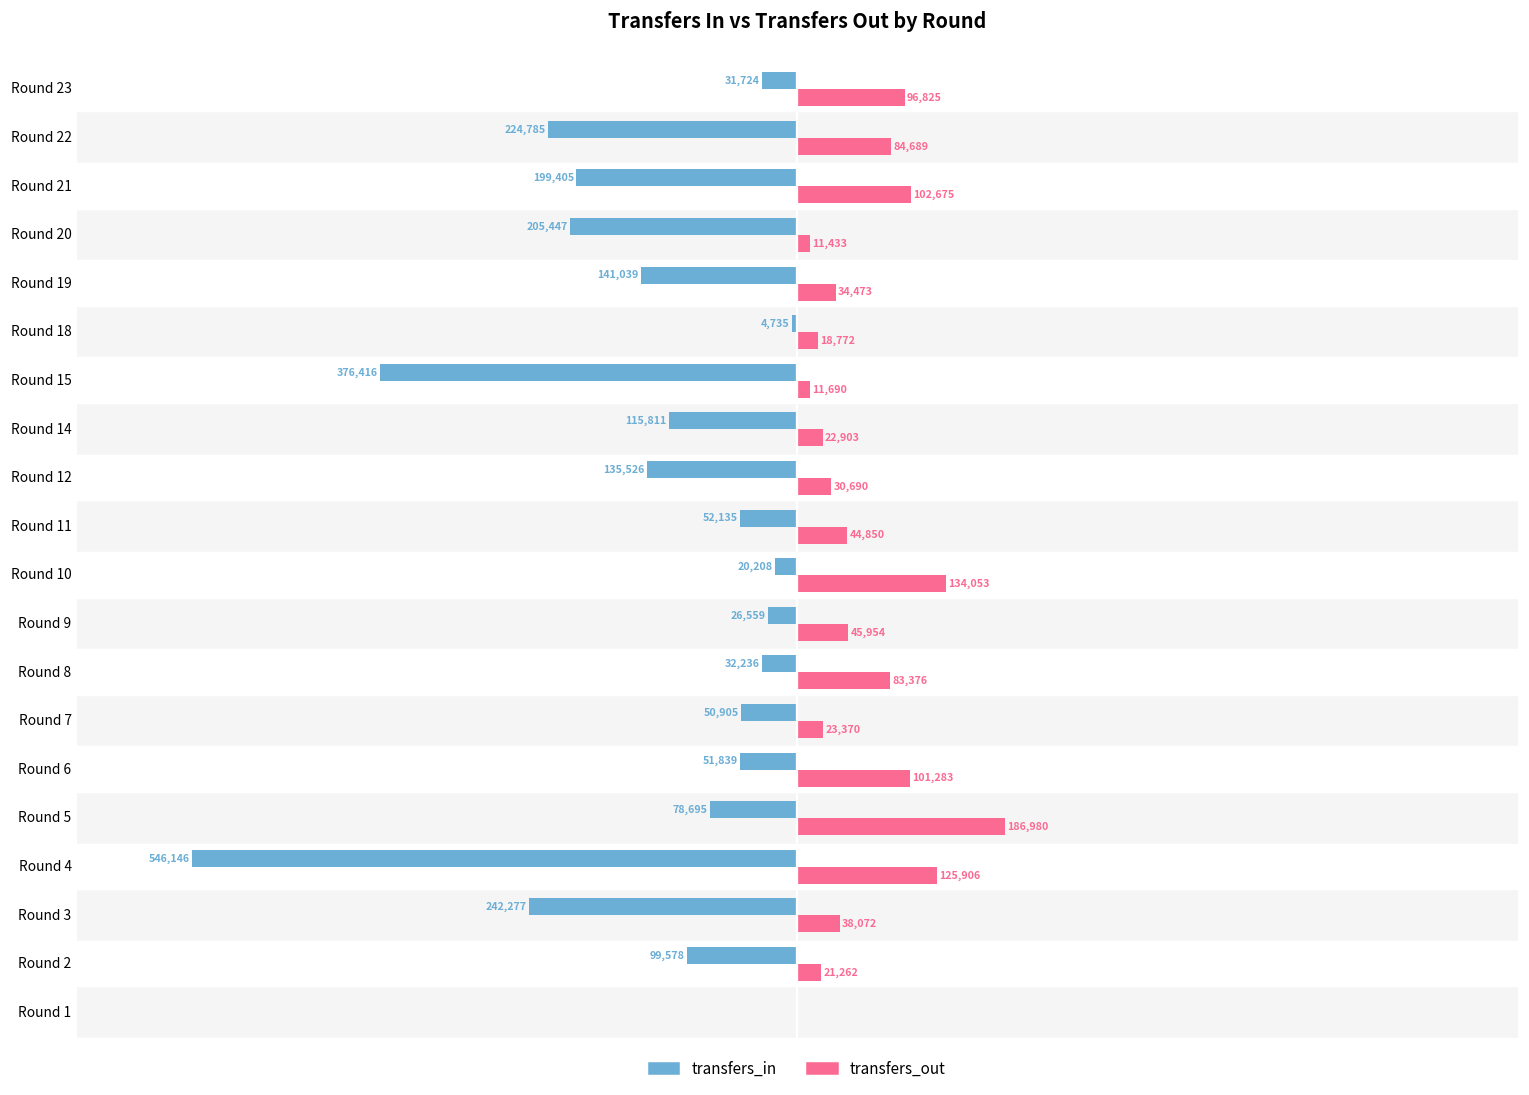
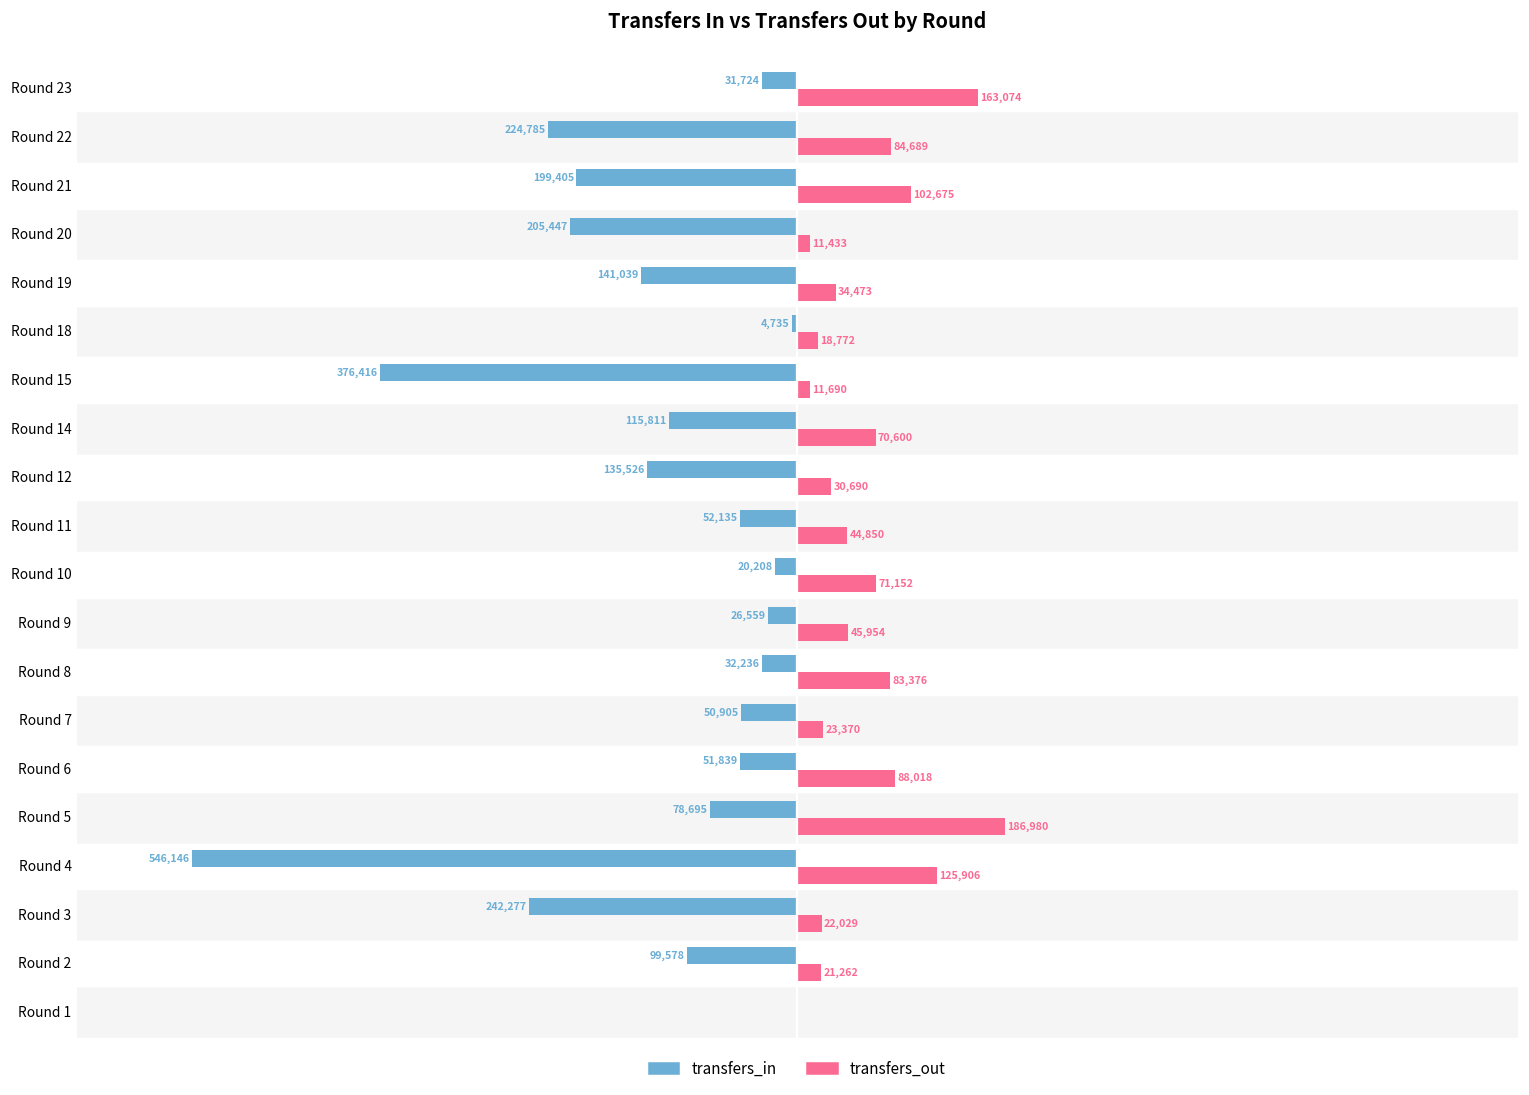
transfers_out, Round 23: 96,825 -> 163,074
transfers_out, Round 14: 22,903 -> 70,600
transfers_out, Round 10: 134,053 -> 71,152
transfers_out, Round 6: 101,283 -> 88,018
transfers_out, Round 3: 38,072 -> 22,029
